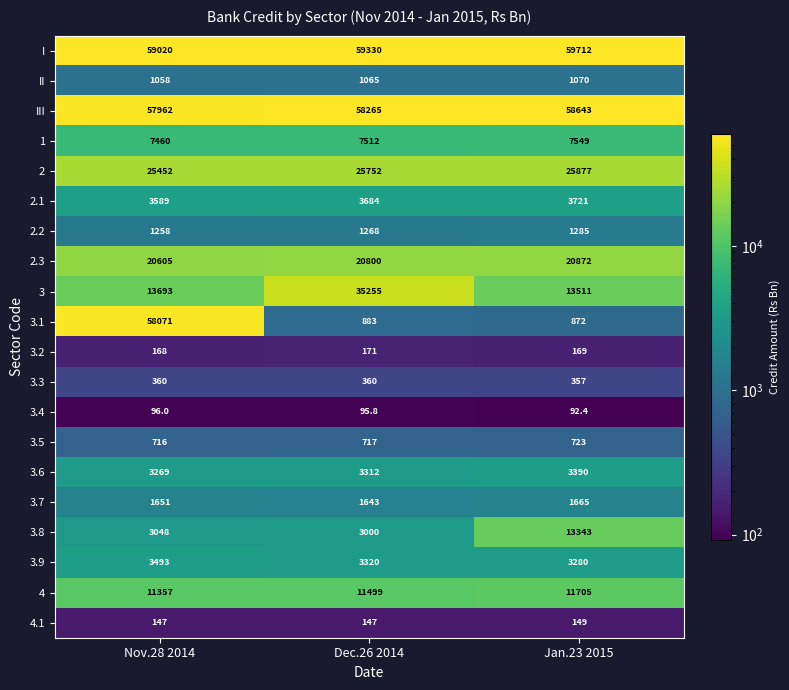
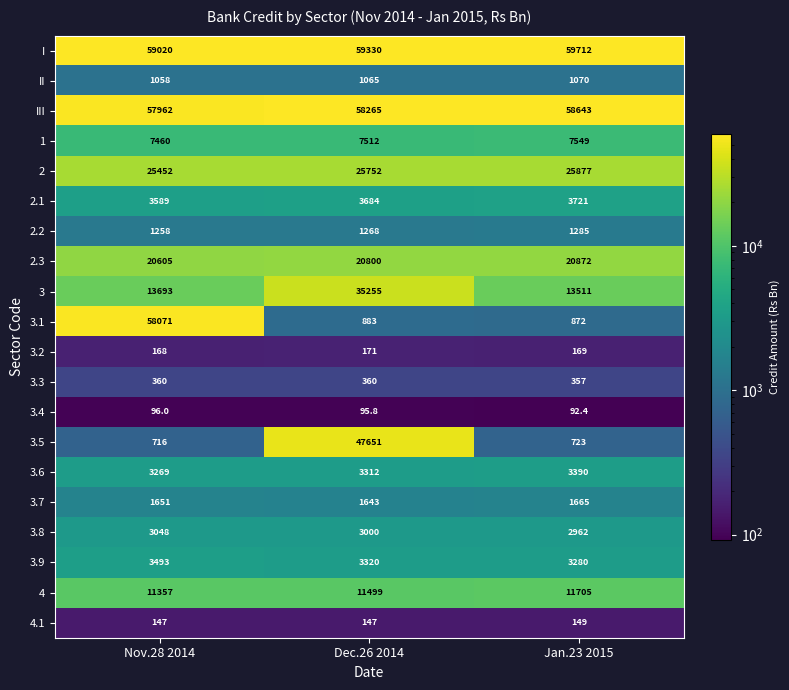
3.5, Dec.26 2014: 717 -> 47651
3.8, Jan.23 2015: 13343 -> 2962
